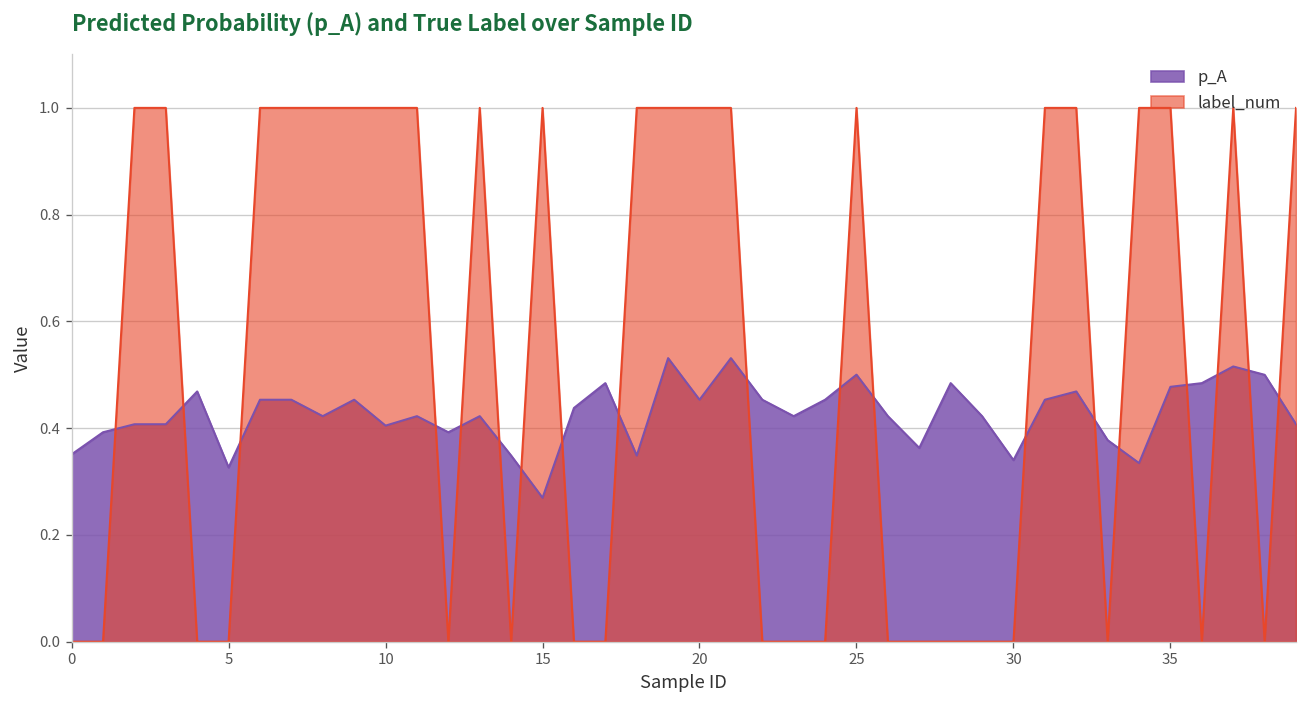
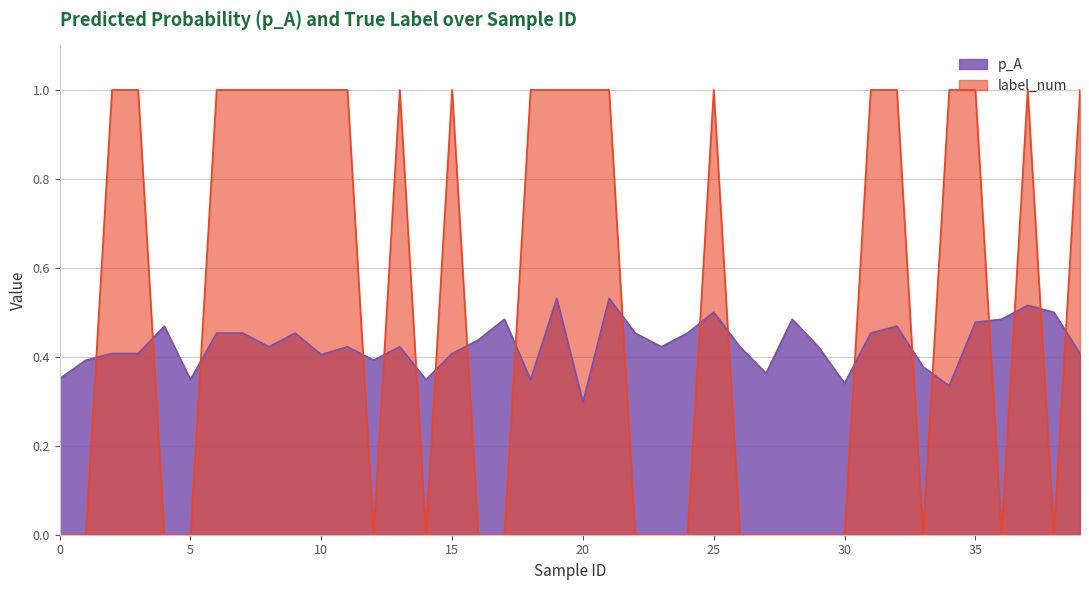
p_A, 5: 0.33 -> 0.35
p_A, 15: 0.27 -> 0.41
p_A, 20: 0.45 -> 0.30
